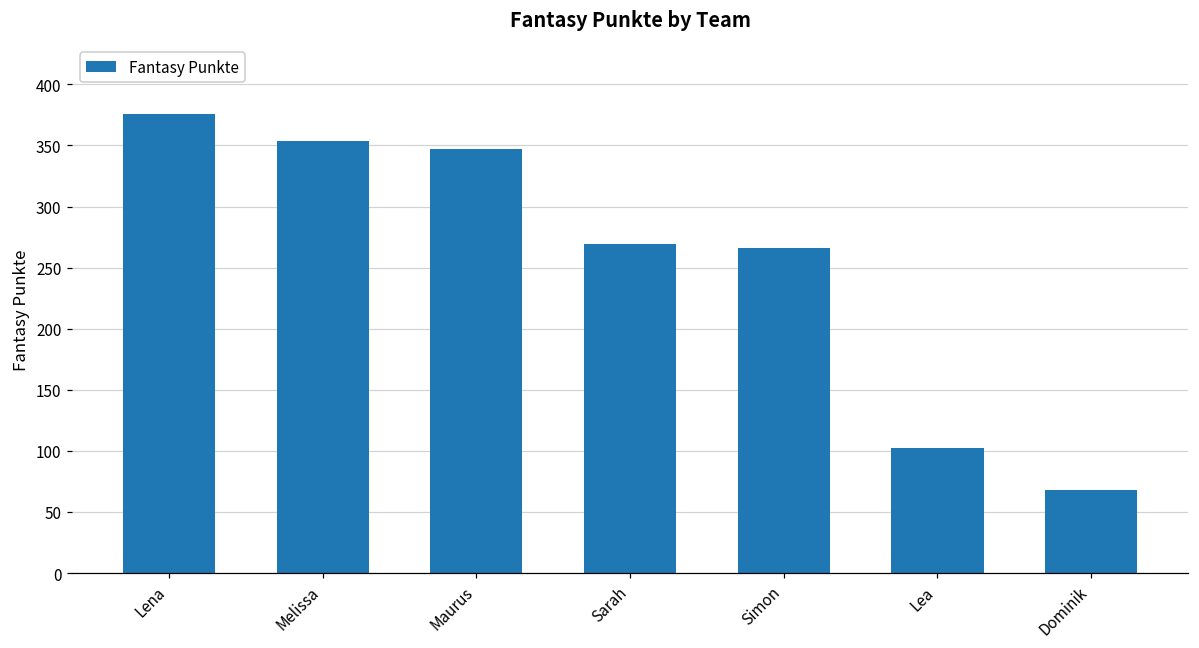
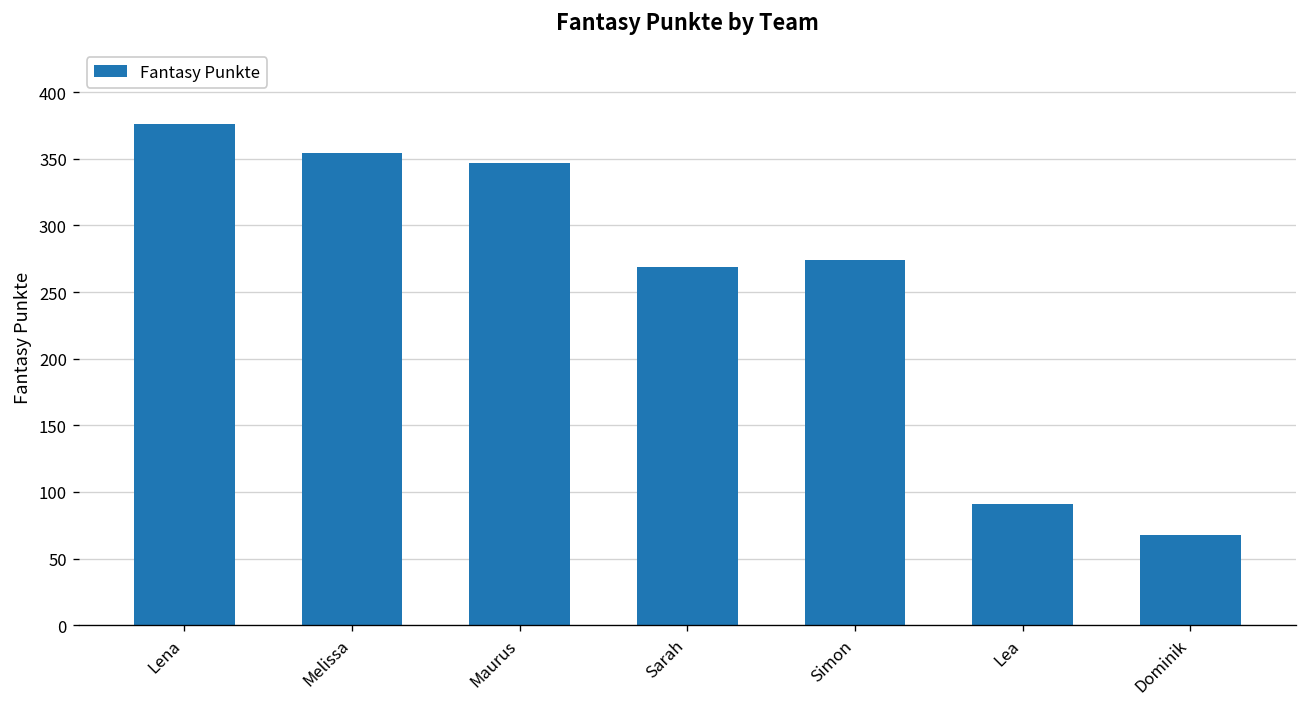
Simon: 266 -> 274
Lea: 102 -> 91
